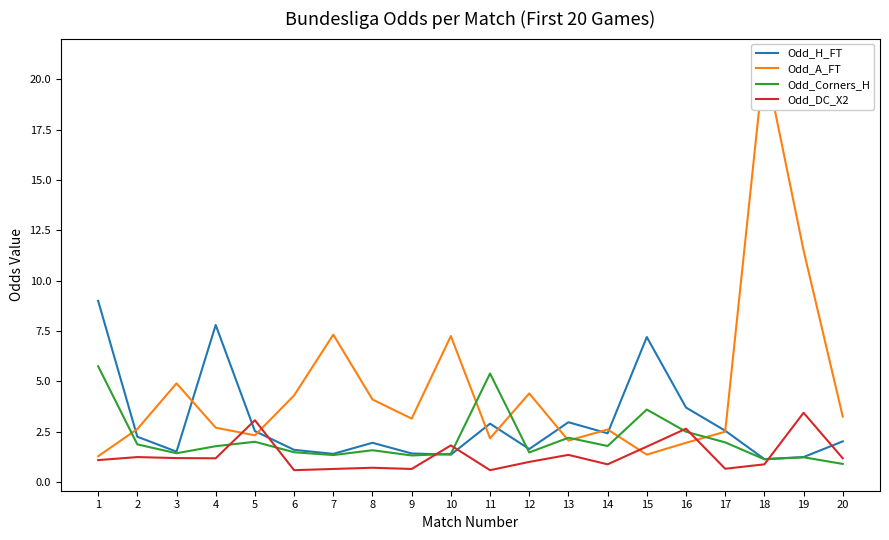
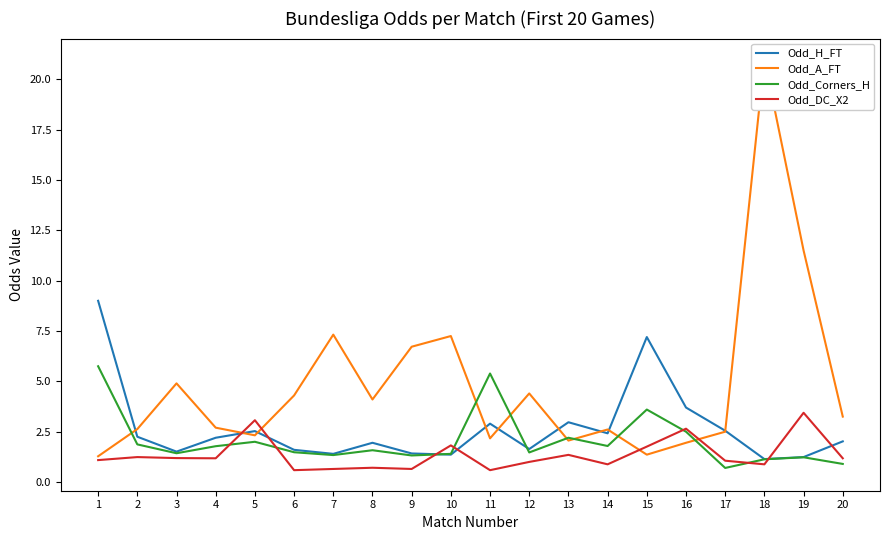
Odd_H_FT, 4: 7.8 -> 2.2
Odd_A_FT, 9: 3.2 -> 6.7
Odd_Corners_H, 17: 2.0 -> 0.7
Odd_DC_X2, 17: 0.7 -> 1.1
